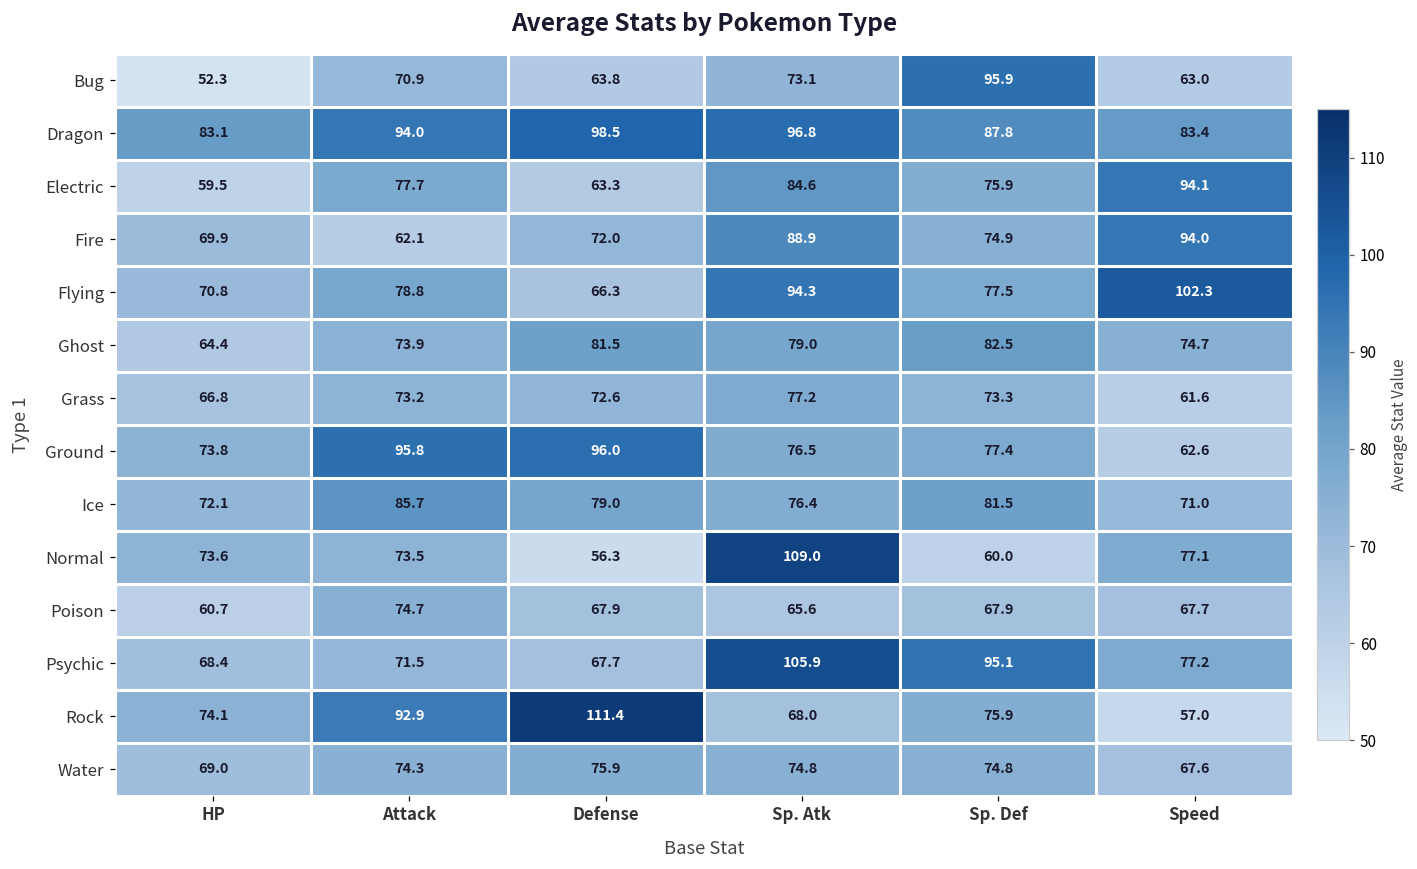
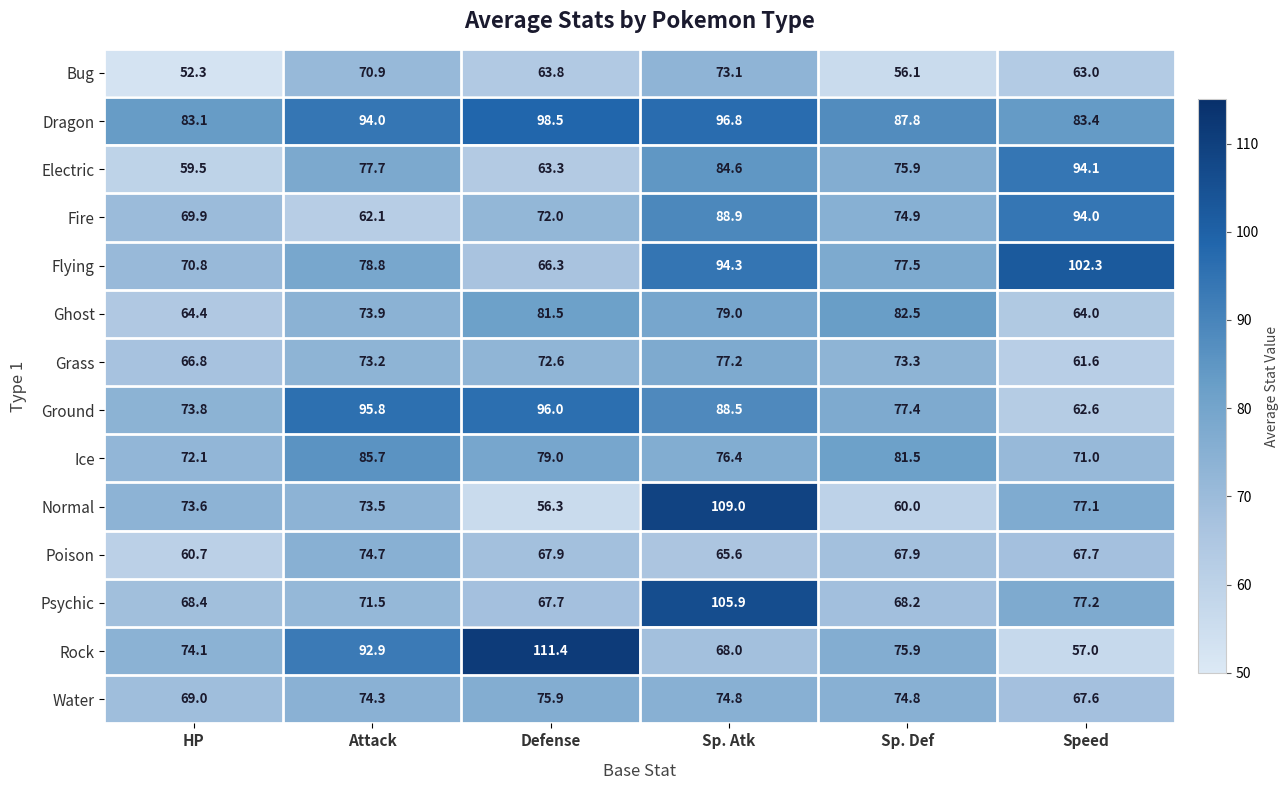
Bug, Sp. Def: 95.9 -> 56.1
Ghost, Speed: 74.7 -> 64.0
Ground, Sp. Atk: 76.5 -> 88.5
Psychic, Sp. Def: 95.1 -> 68.2
